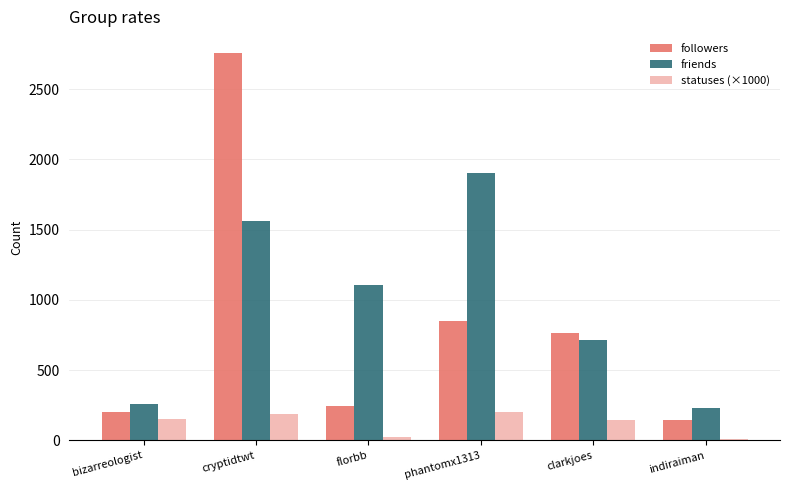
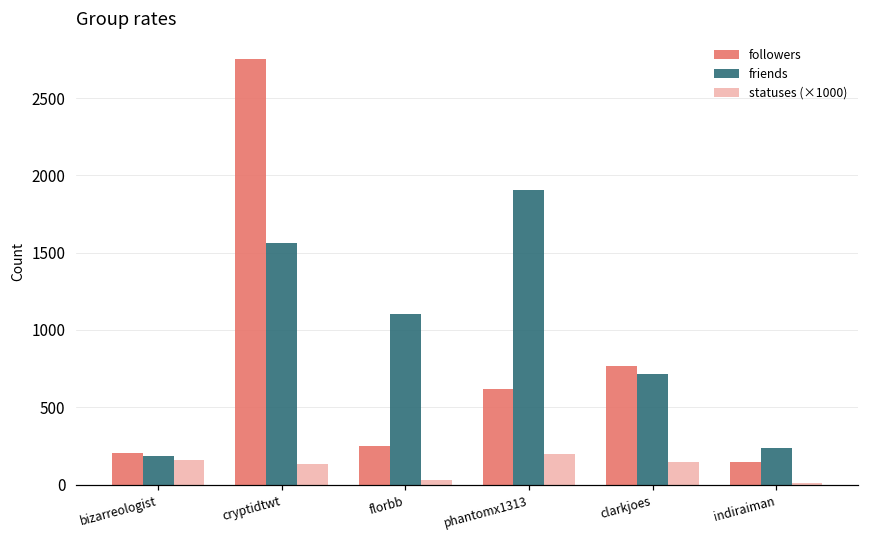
friends, bizarreologist: 260 -> 180
statuses (×1000), cryptidtwt: 190 -> 130
followers, phantomx1313: 850 -> 620
